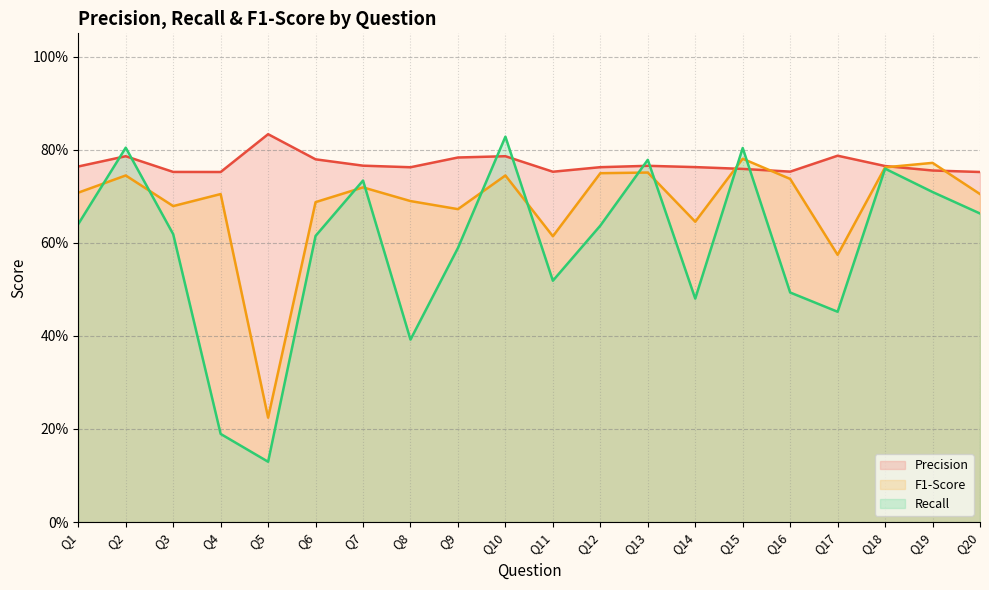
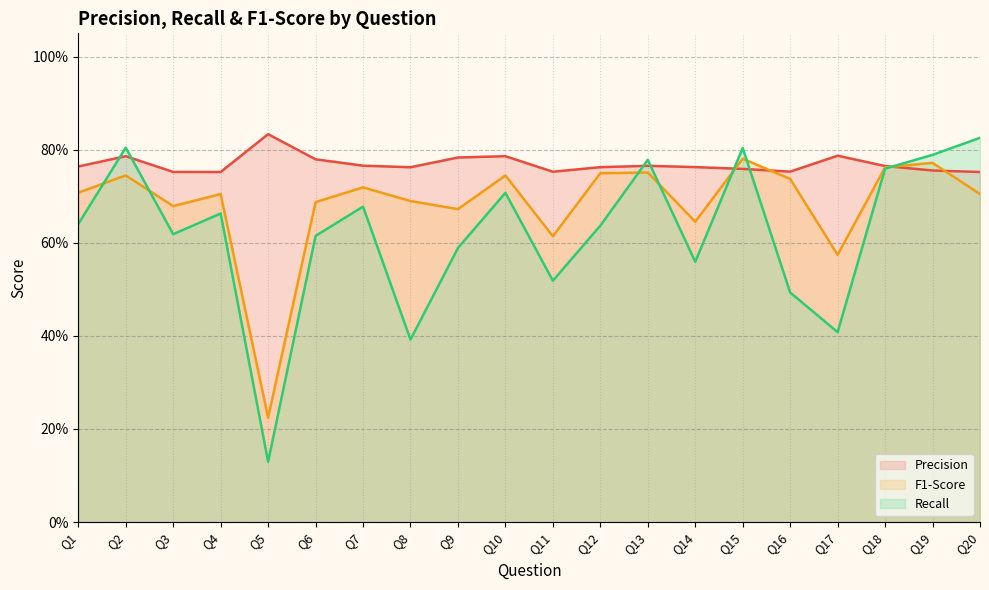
Recall, Q4: 19% -> 66%
Recall, Q7: 73% -> 68%
Recall, Q10: 83% -> 71%
Recall, Q14: 48% -> 56%
Recall, Q17: 45% -> 41%
Recall, Q19: 71% -> 79%
Recall, Q20: 66% -> 83%
